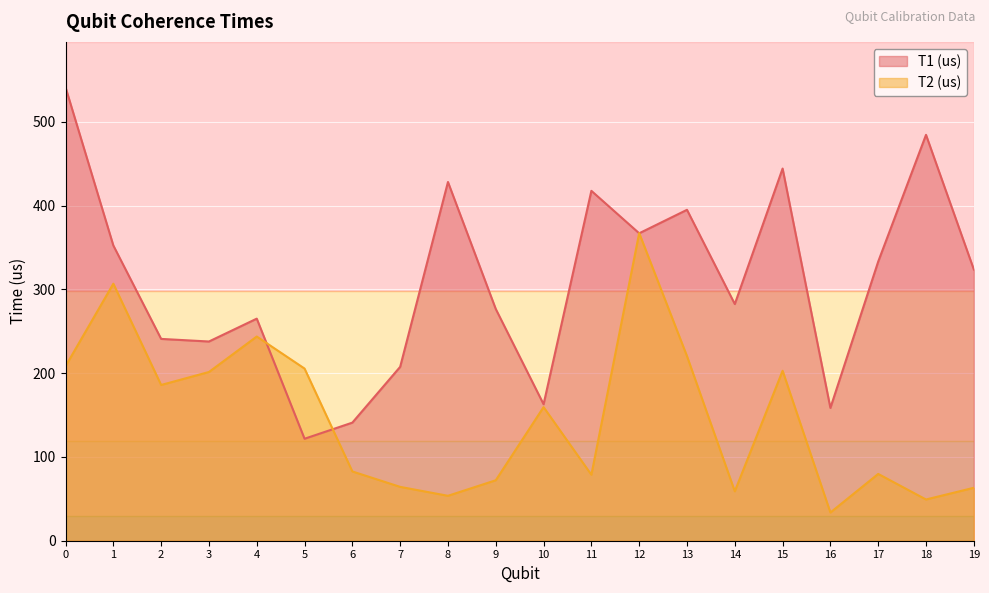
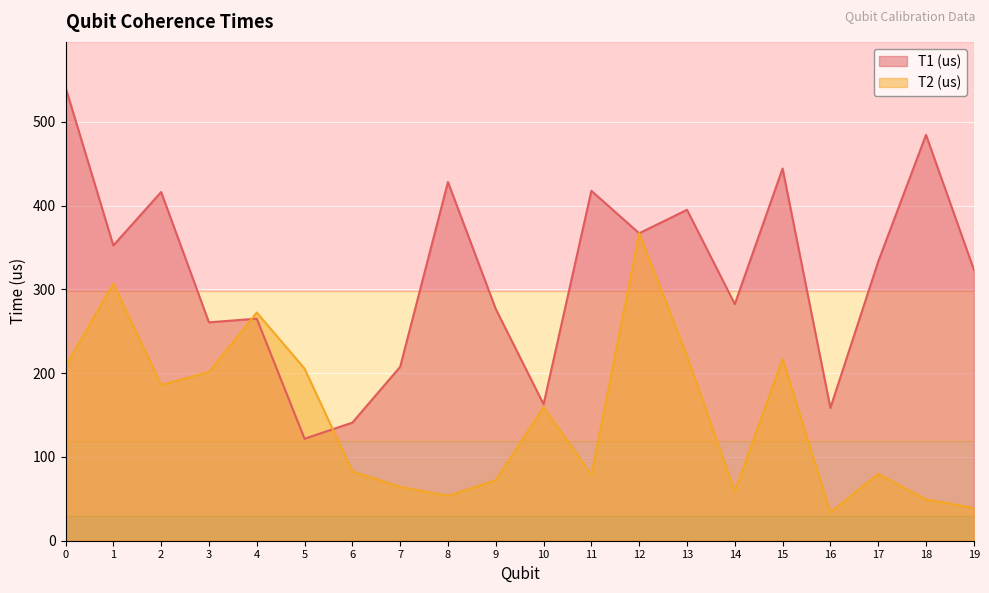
T1 (us), 2: 240 -> 420
T1 (us), 3: 240 -> 260
T2 (us), 4: 240 -> 270
T2 (us), 15: 200 -> 220
T2 (us), 19: 60 -> 40
